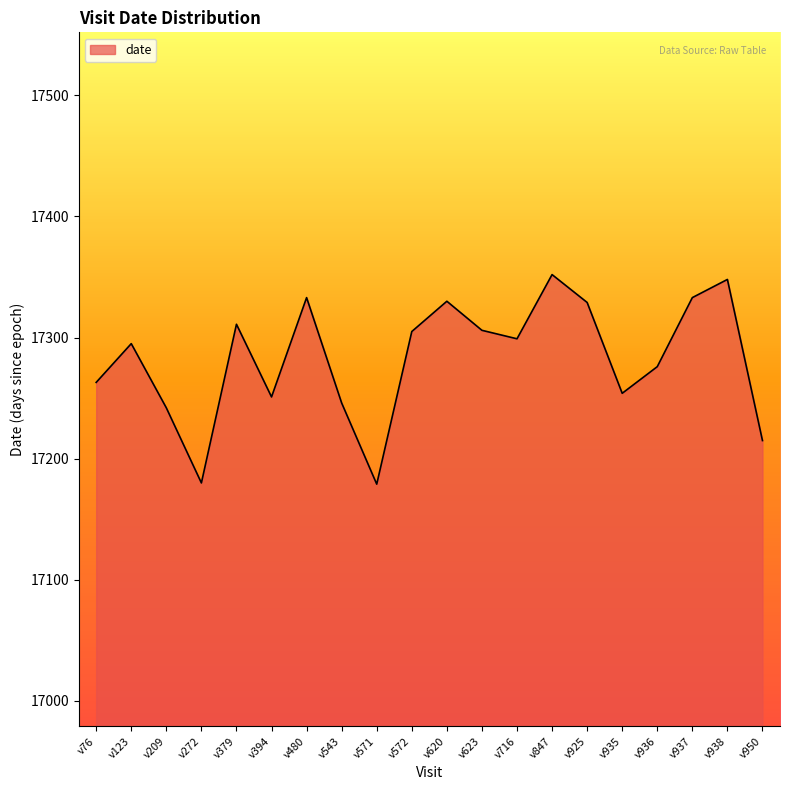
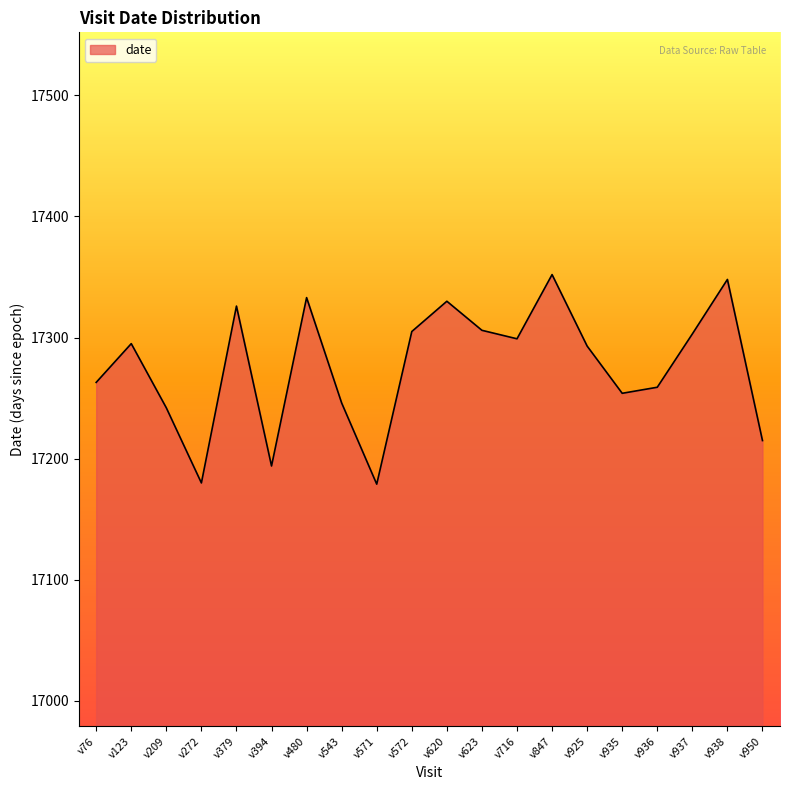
v379: 17311 -> 17326
v394: 17251 -> 17194
v925: 17329 -> 17293
v936: 17276 -> 17259
v937: 17333 -> 17303
